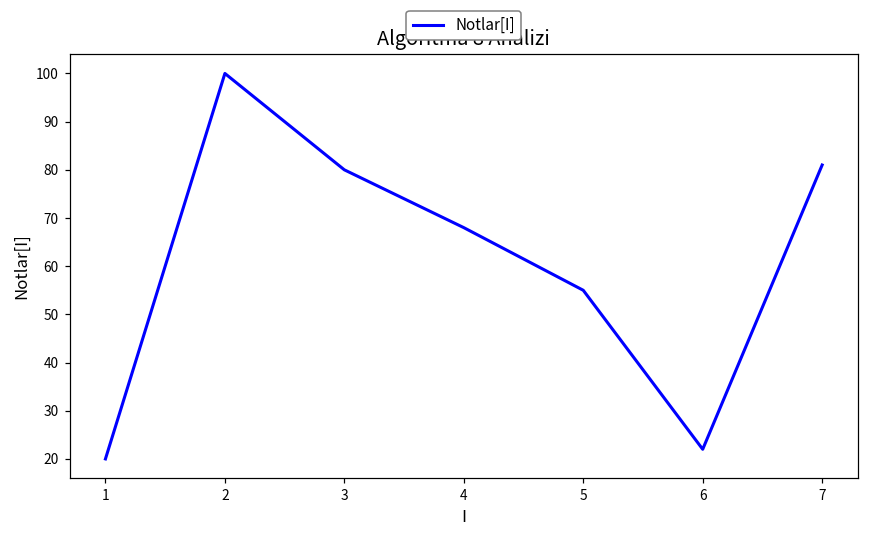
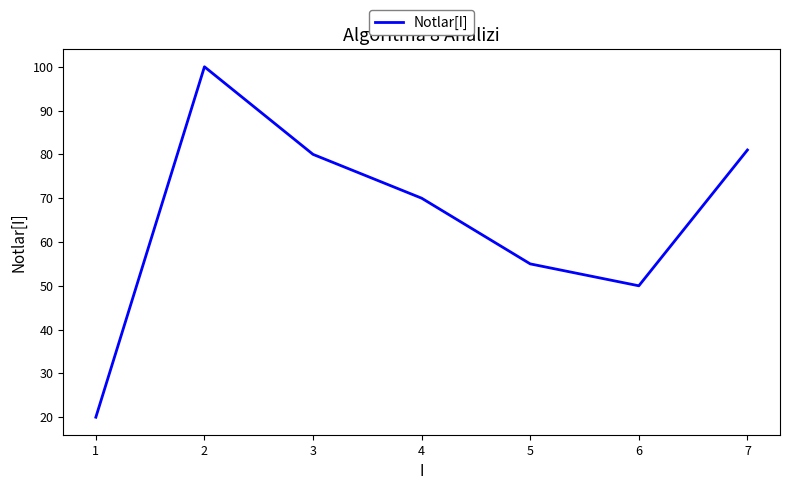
4: 68 -> 70
6: 22 -> 50
